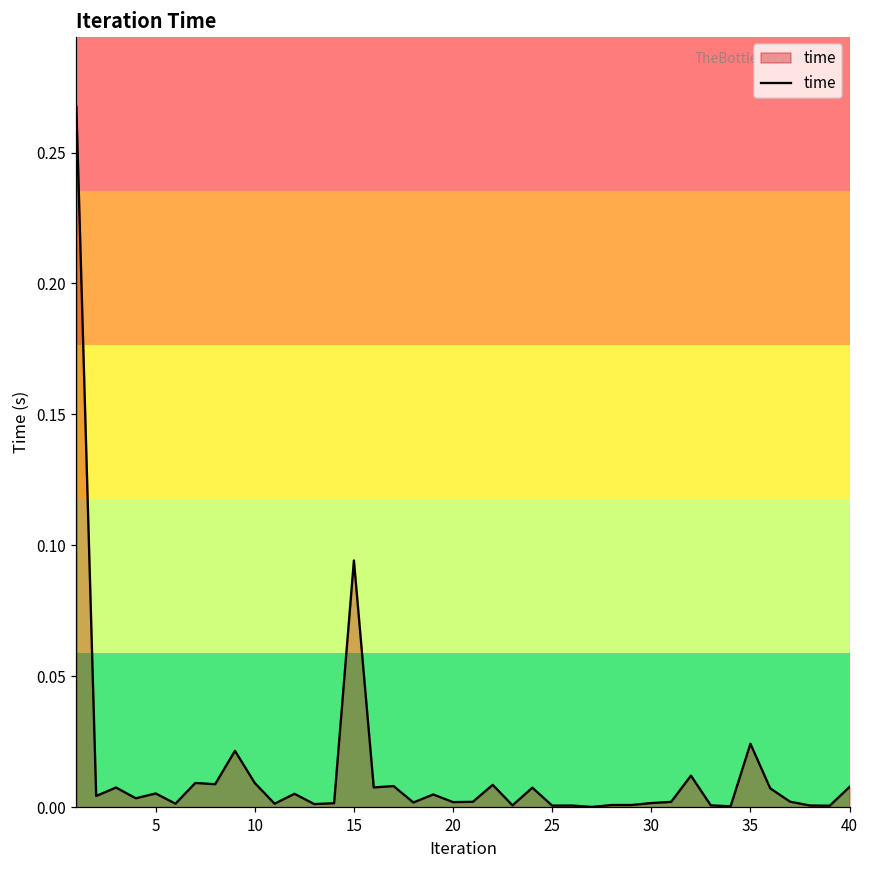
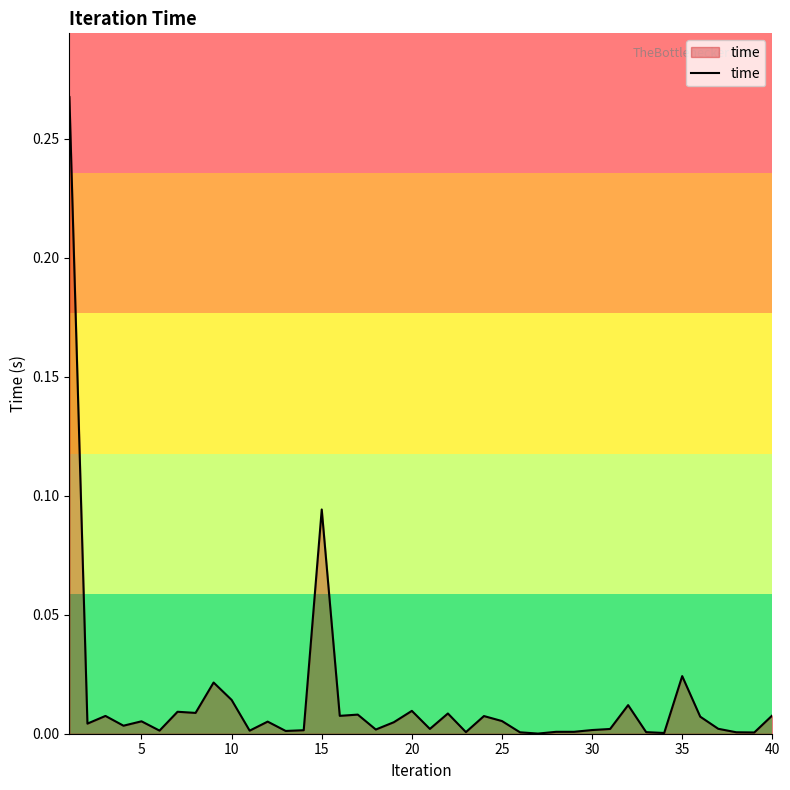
10: 0.009 -> 0.014
20: 0.002 -> 0.010
25: 0.001 -> 0.005
